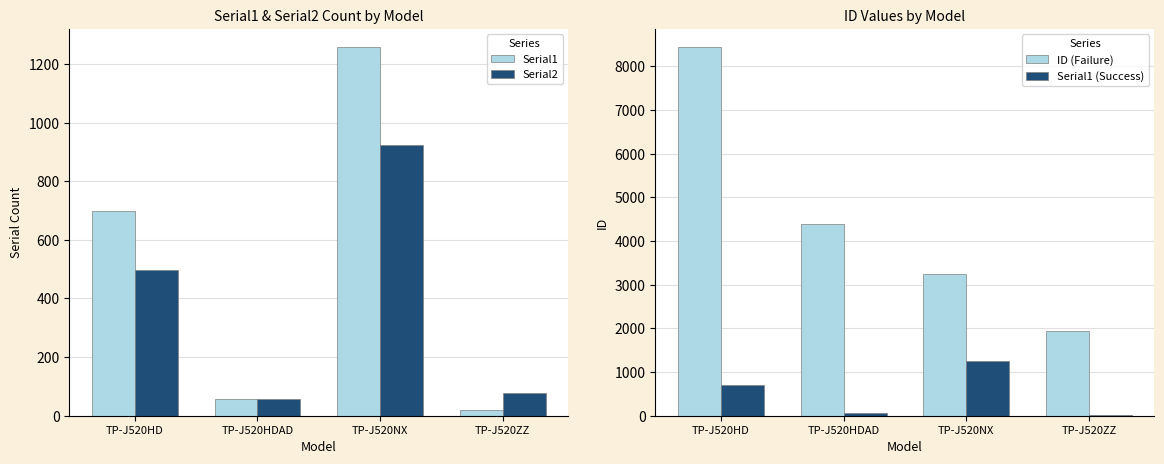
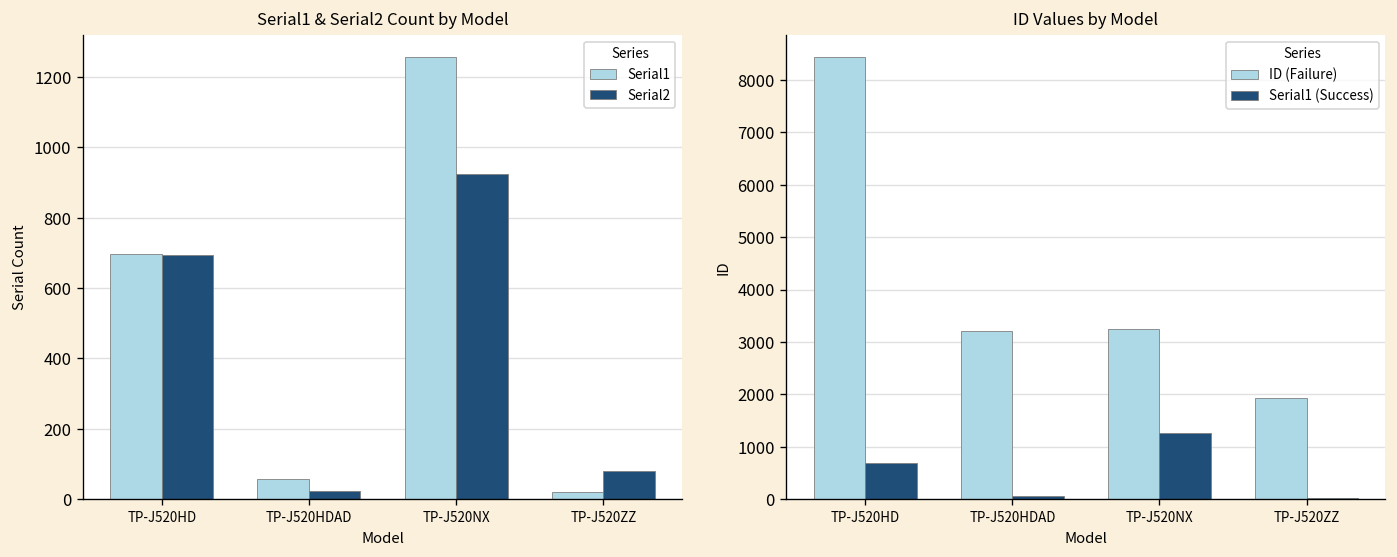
Serial1 & Serial2 Count by Model, Serial2, TP-J520HD: 500 -> 690
Serial1 & Serial2 Count by Model, Serial2, TP-J520HDAD: 60 -> 20
ID Values by Model, ID (Failure), TP-J520HDAD: 4400 -> 3200
